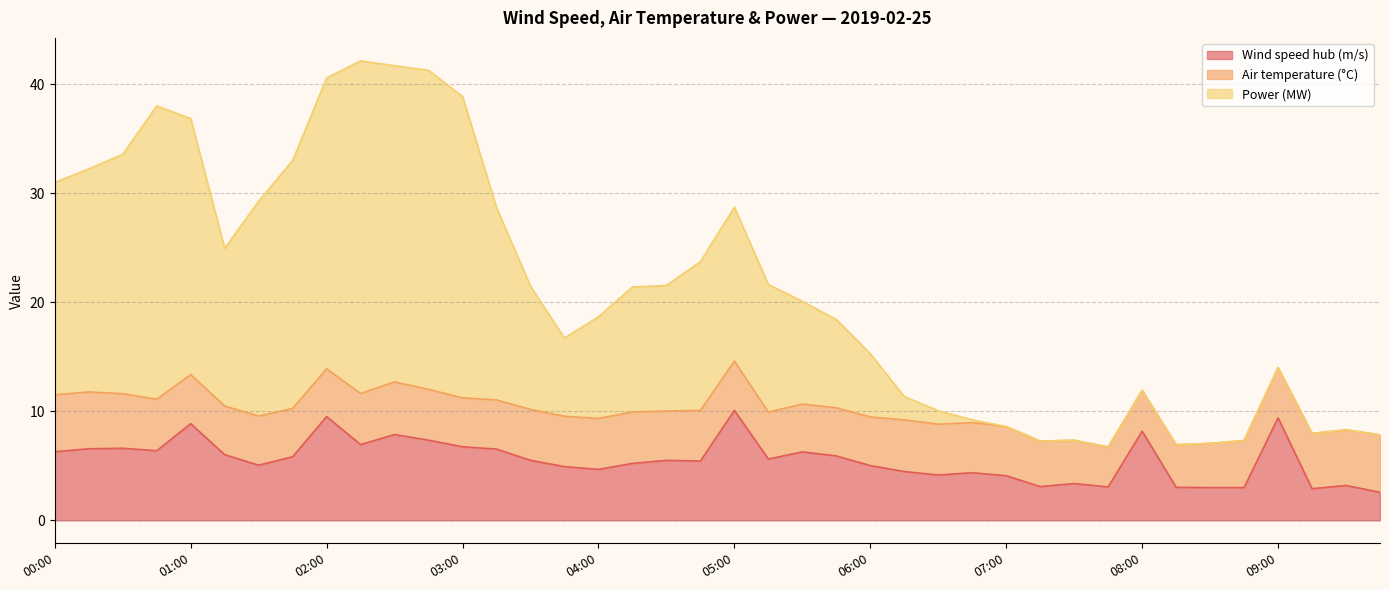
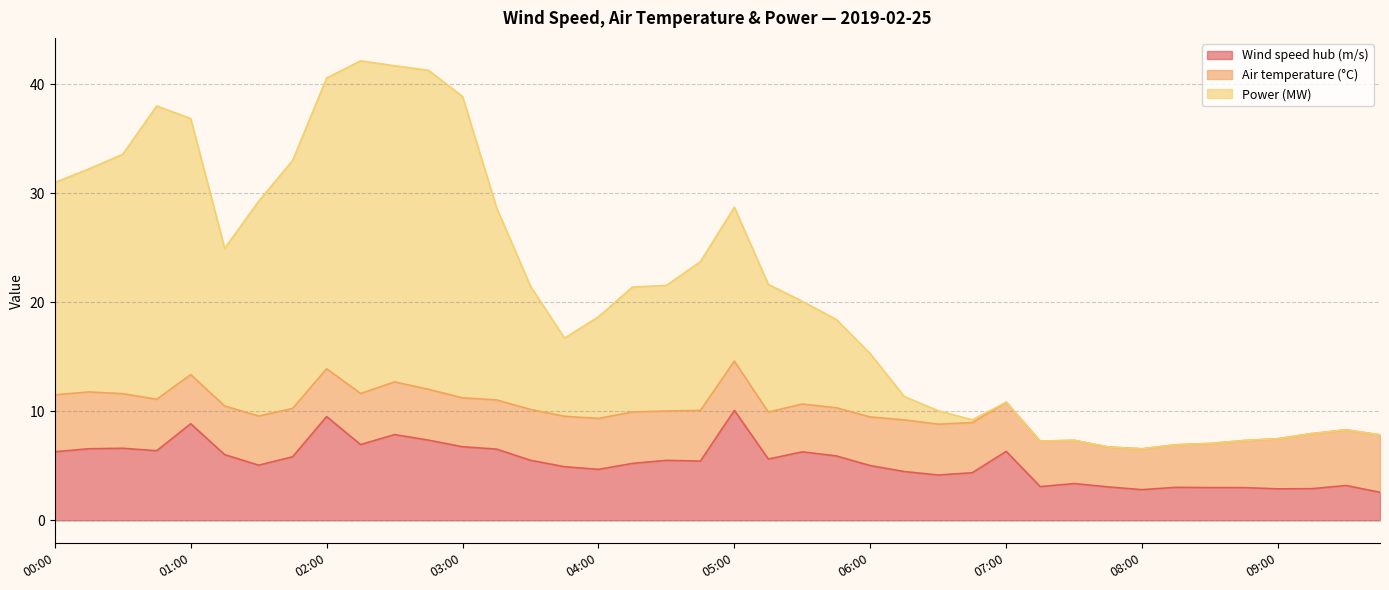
Wind speed hub (m/s), 07:00: 4.1 -> 6.3
Wind speed hub (m/s), 08:00: 8.2 -> 2.8
Wind speed hub (m/s), 09:00: 9.4 -> 2.9
